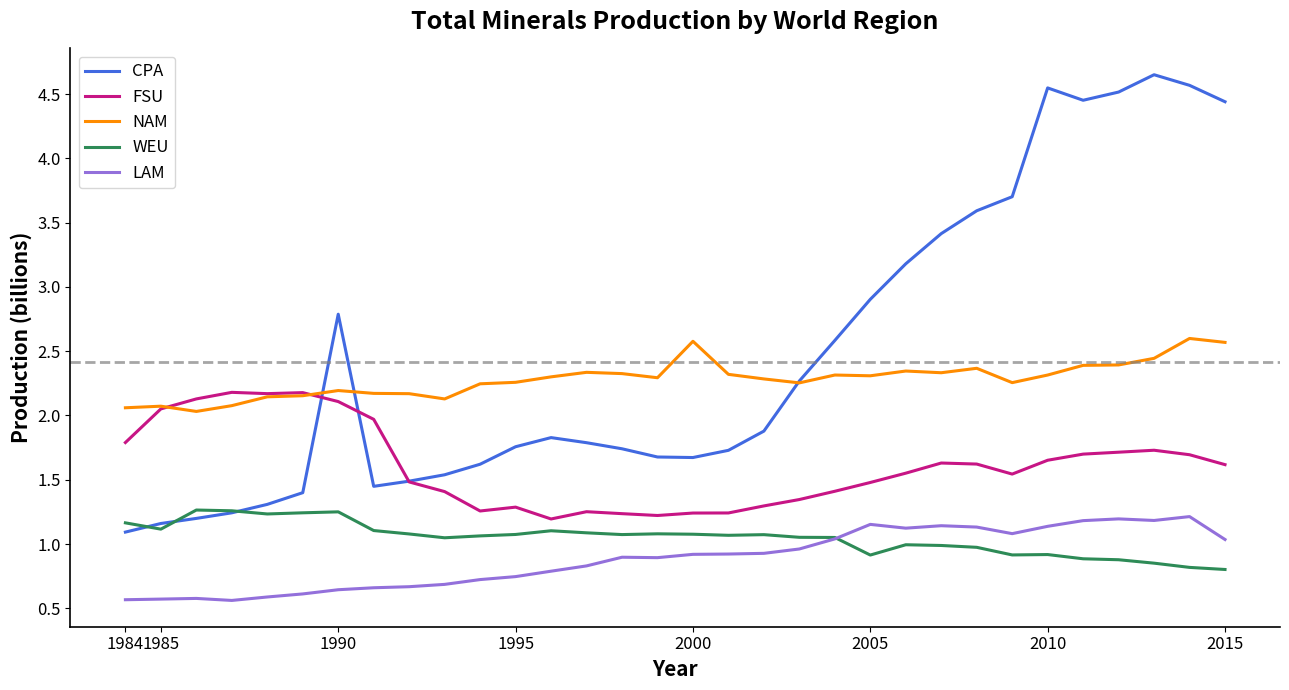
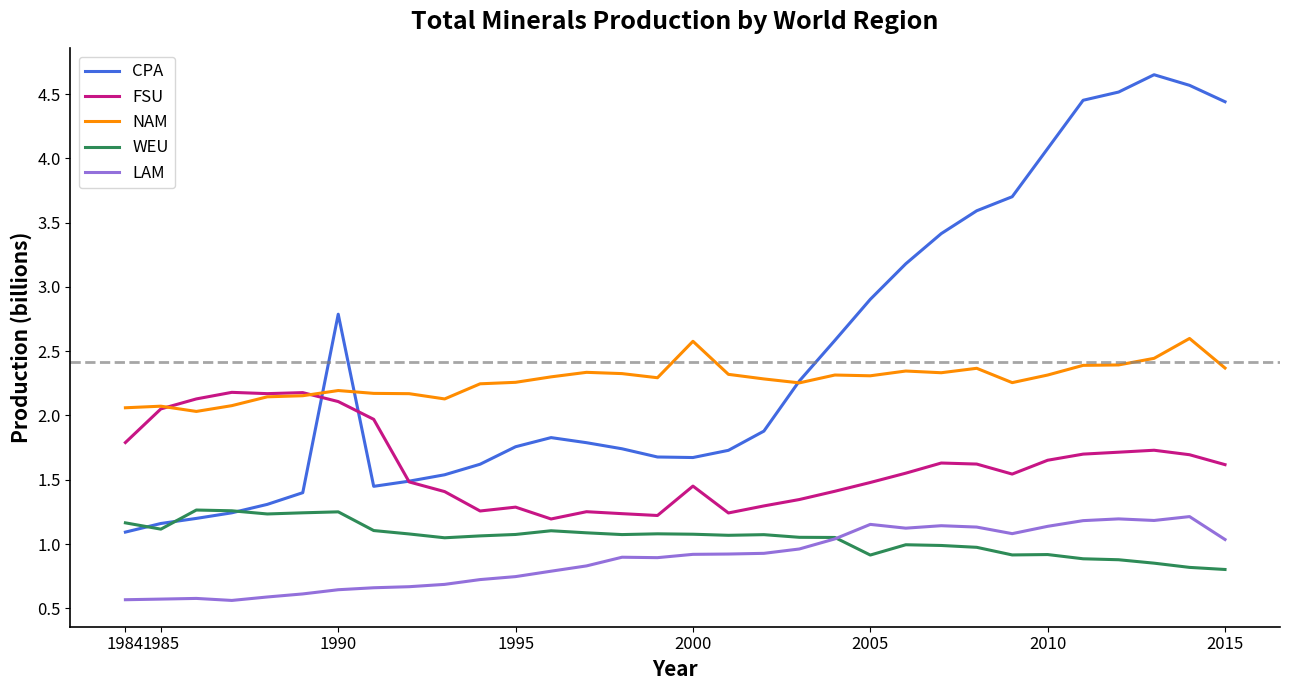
FSU, 2000: 1.24 -> 1.45
CPA, 2010: 4.55 -> 4.08
NAM, 2015: 2.57 -> 2.37
